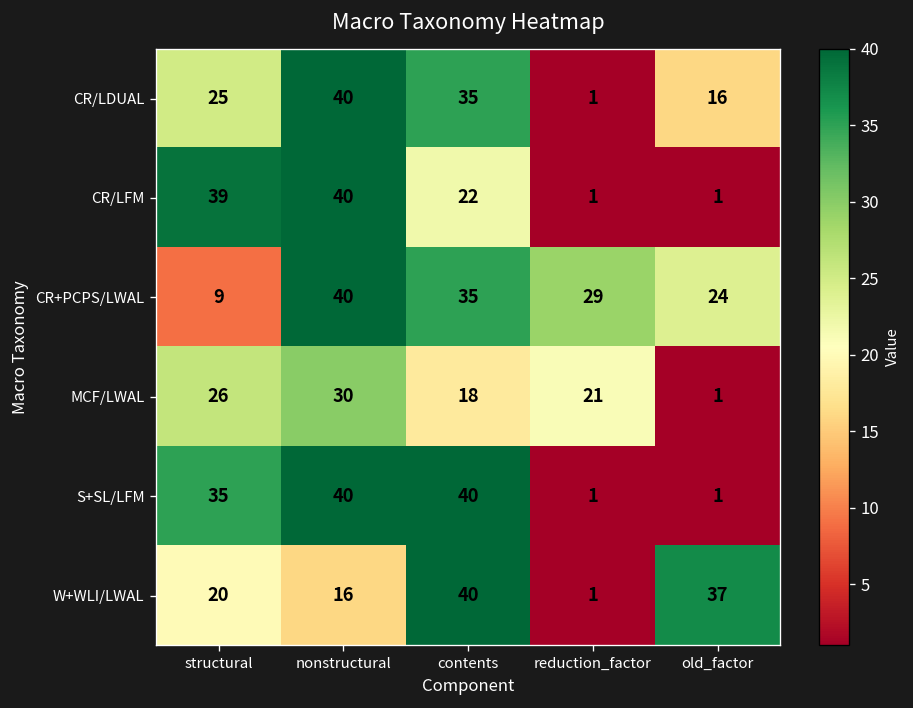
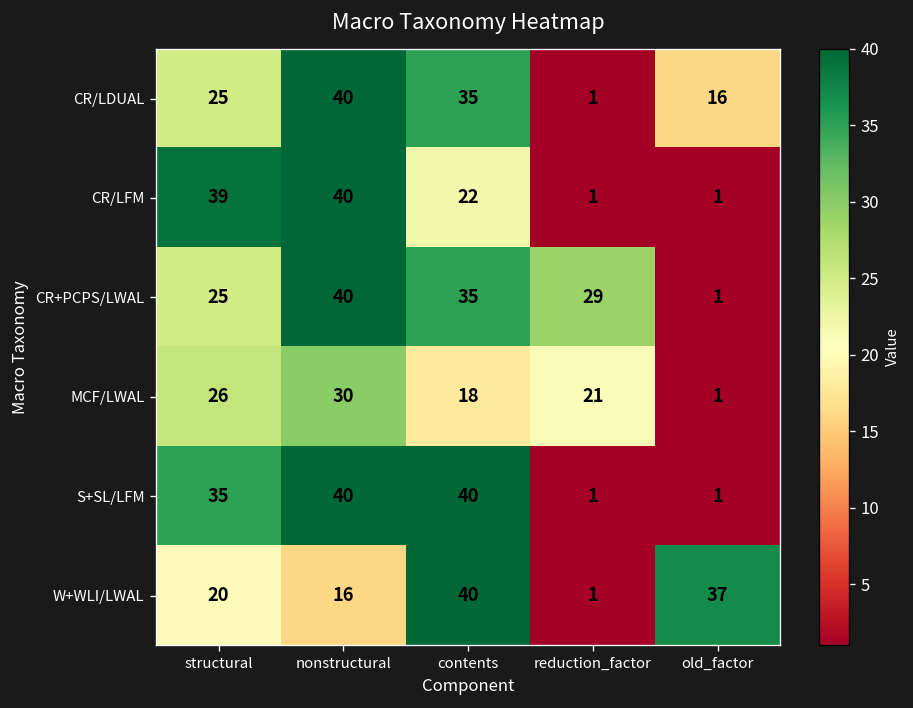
CR+PCPS/LWAL, structural: 9 -> 25
CR+PCPS/LWAL, old_factor: 24 -> 1
